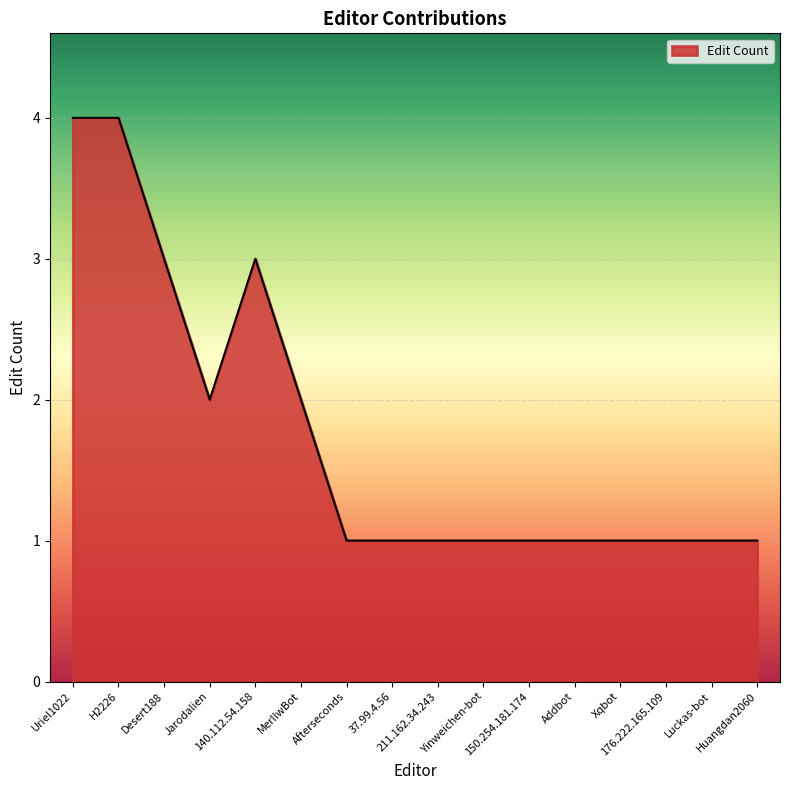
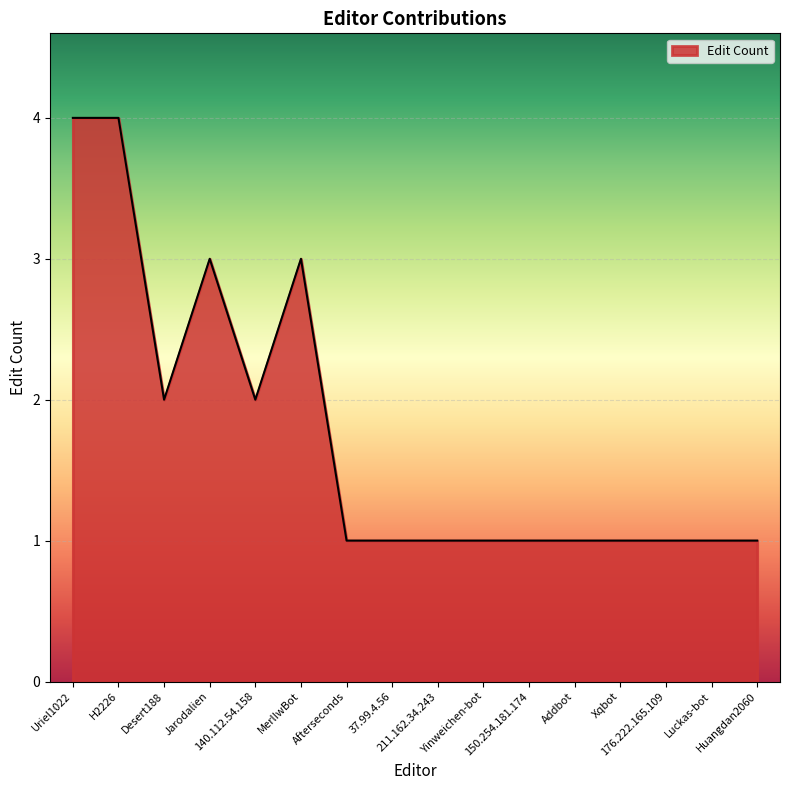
Desert188: 3 -> 2
Jarodalien: 2 -> 3
140.112.54.158: 3 -> 2
MerlIwBot: 2 -> 3
